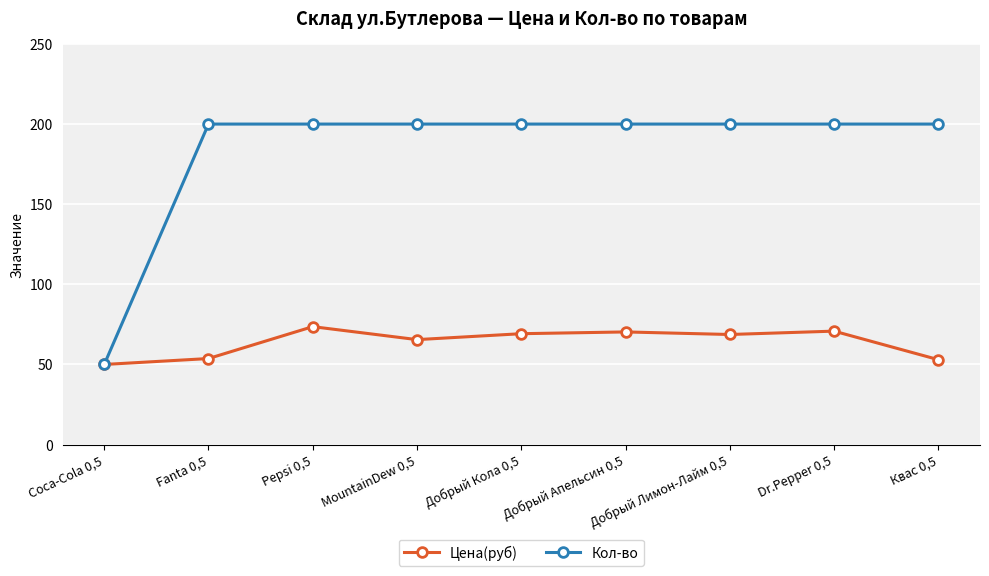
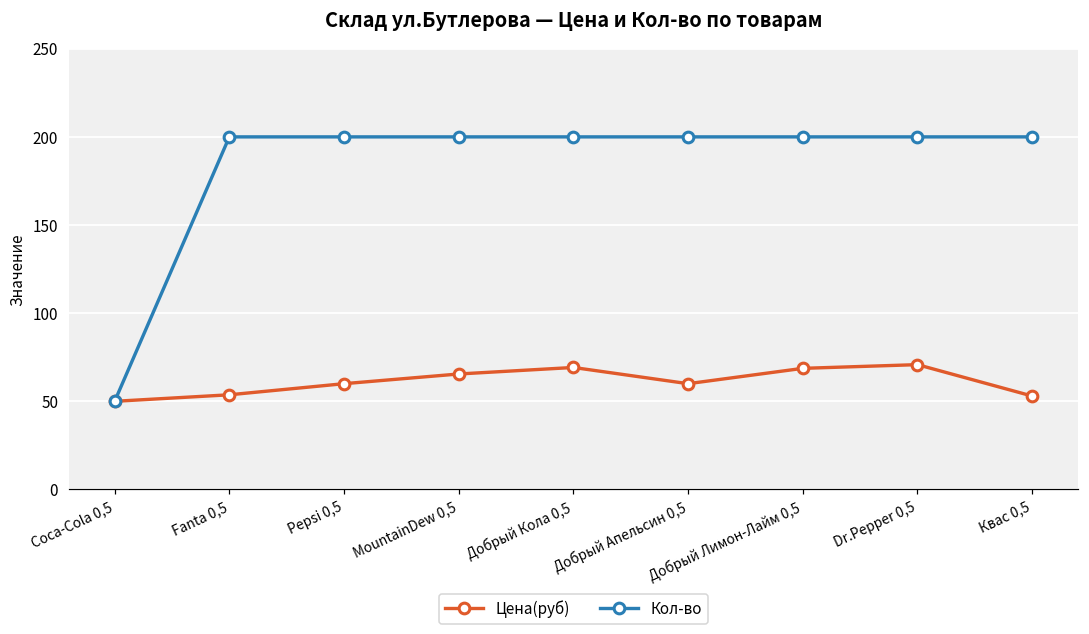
Цена(руб), Pepsi 0,5: 74 -> 60
Цена(руб), Добрый Апельсин 0,5: 70 -> 60
